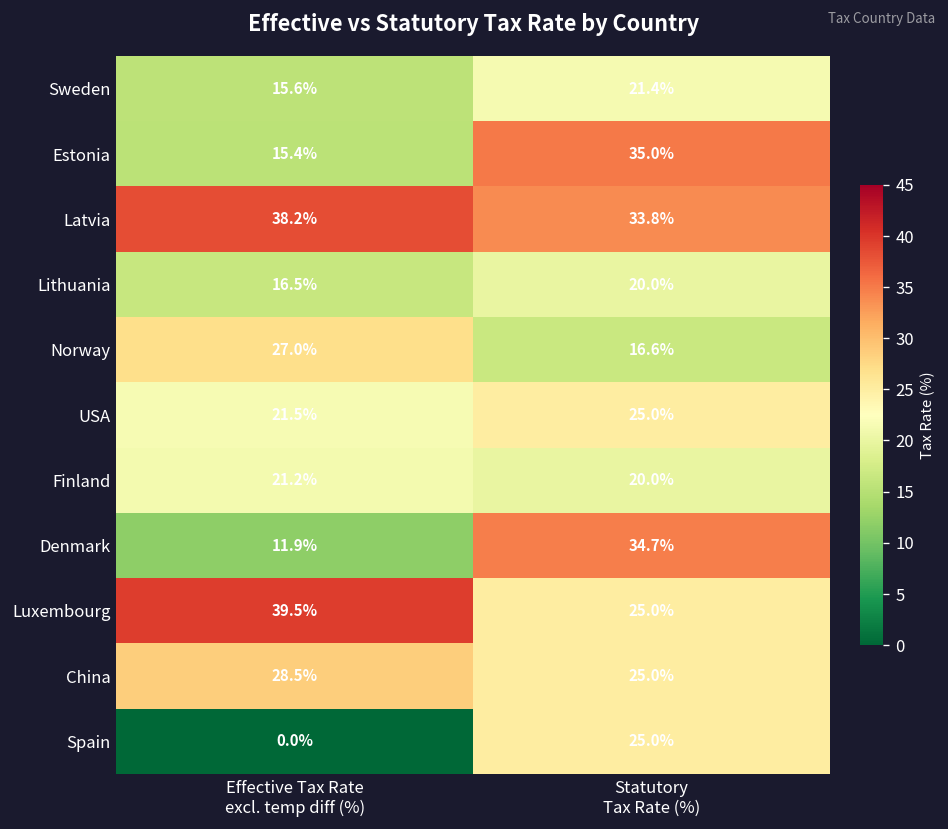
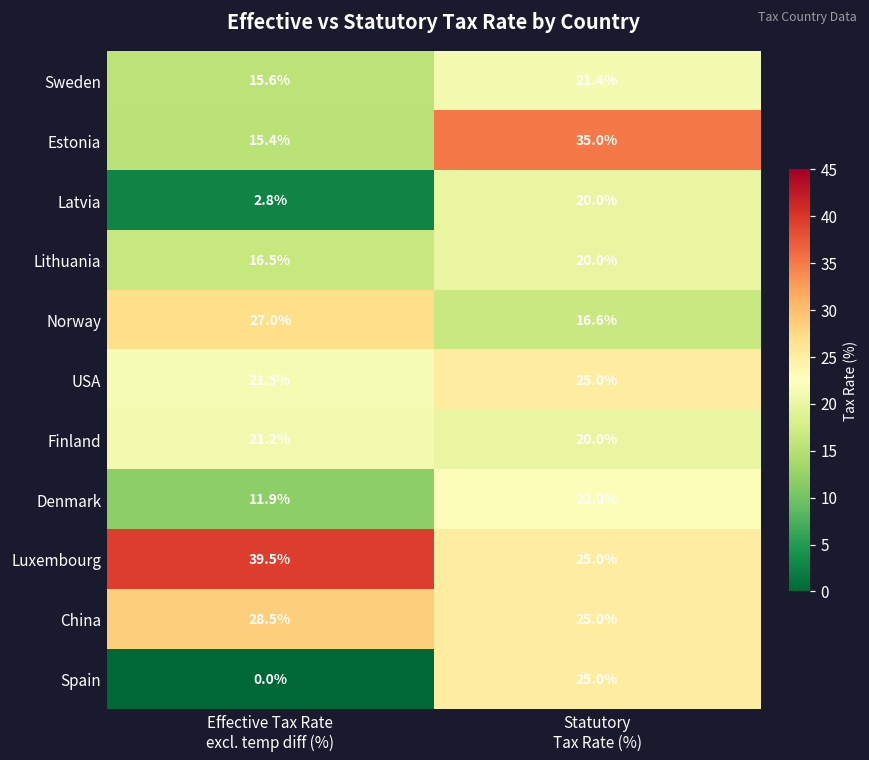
Latvia, Effective Tax Rate excl. temp diff (%): 38.2% -> 2.8%
Latvia, Statutory Tax Rate (%): 33.8% -> 20.0%
Denmark, Statutory Tax Rate (%): 34.7% -> 22.0%
